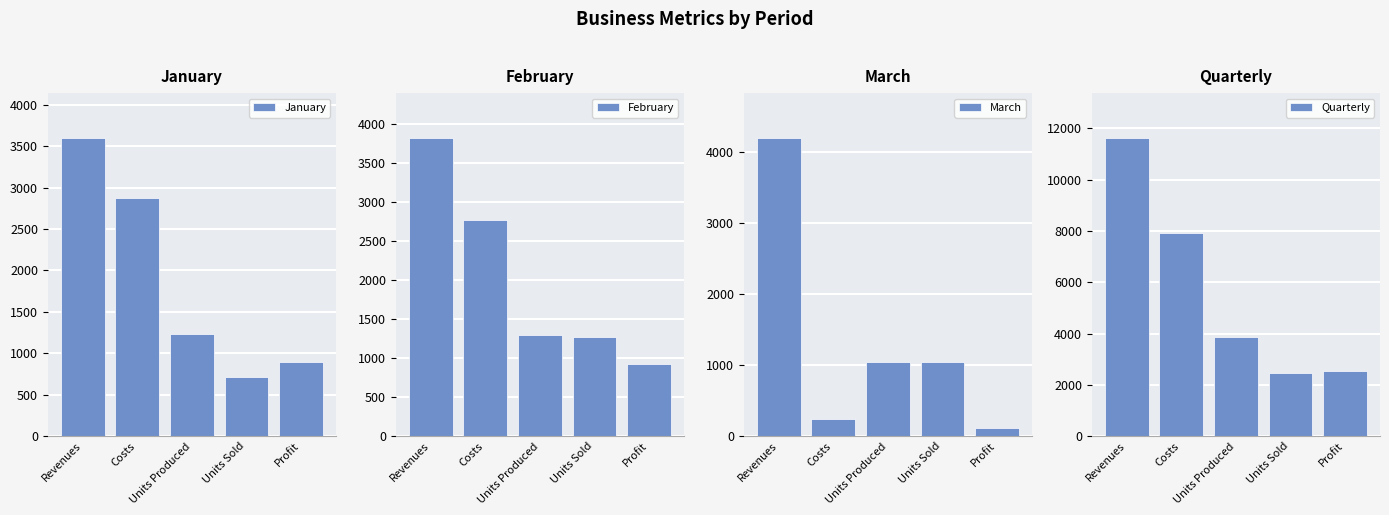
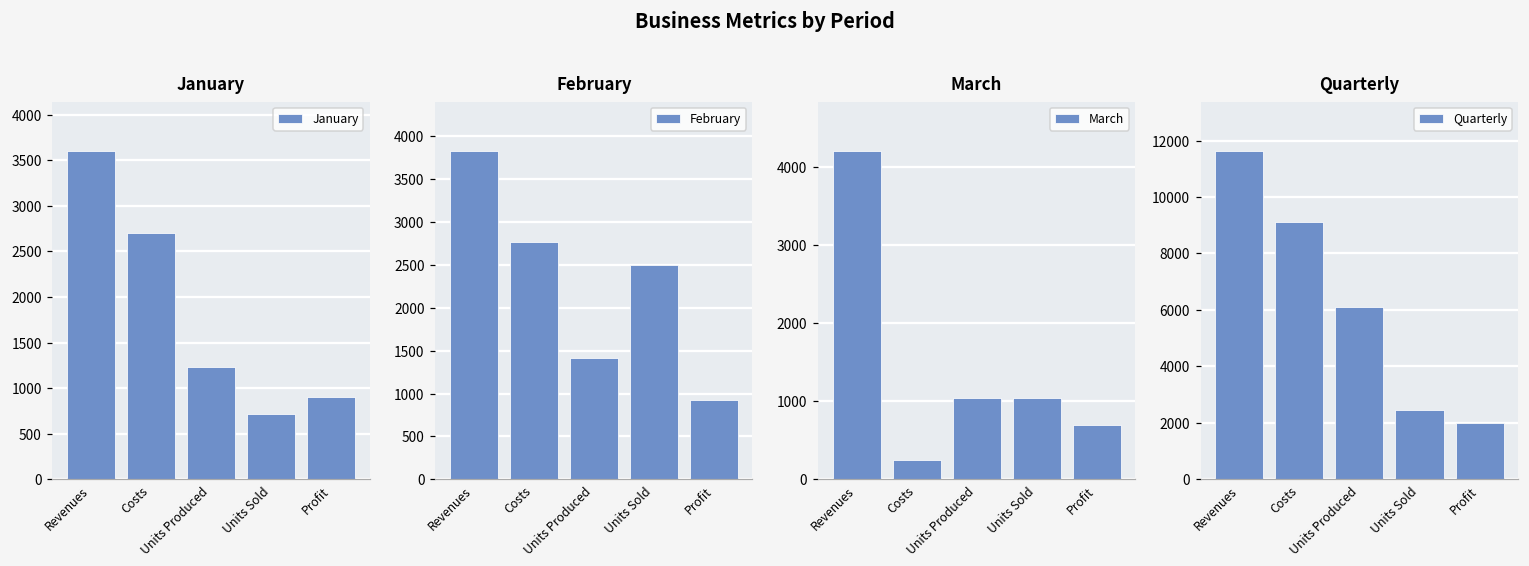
January, Costs: 2900 -> 2700
February, Units Produced: 1300 -> 1400
February, Units Sold: 1300 -> 2500
March, Profit: 100 -> 700
Quarterly, Costs: 7900 -> 9100
Quarterly, Units Produced: 3900 -> 6100
Quarterly, Profit: 2500 -> 2000
